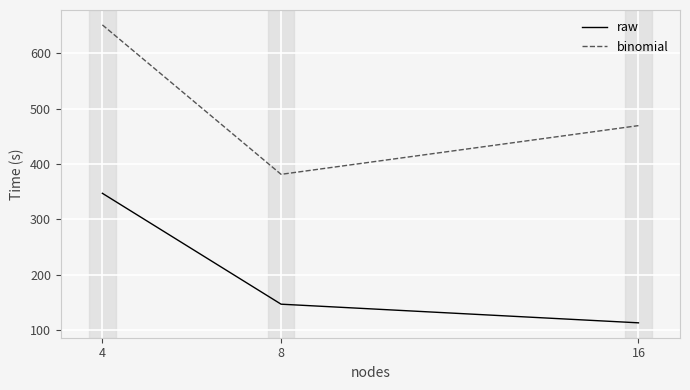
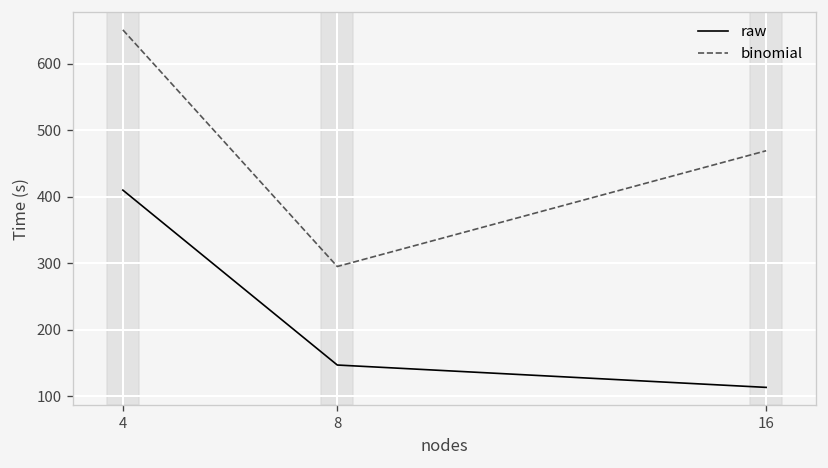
raw, 4: 350 -> 410
binomial, 8: 380 -> 300
